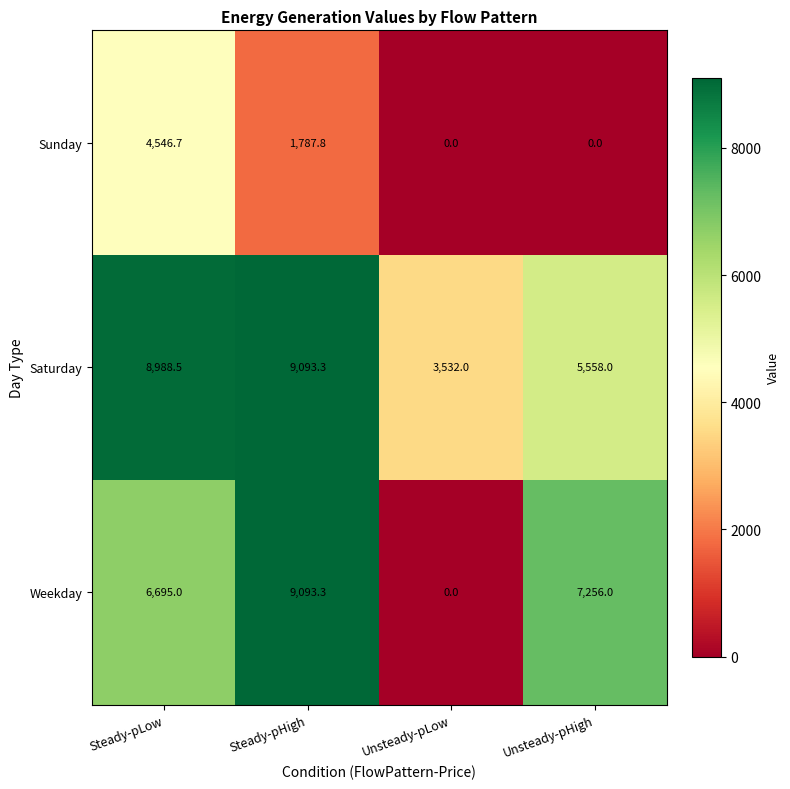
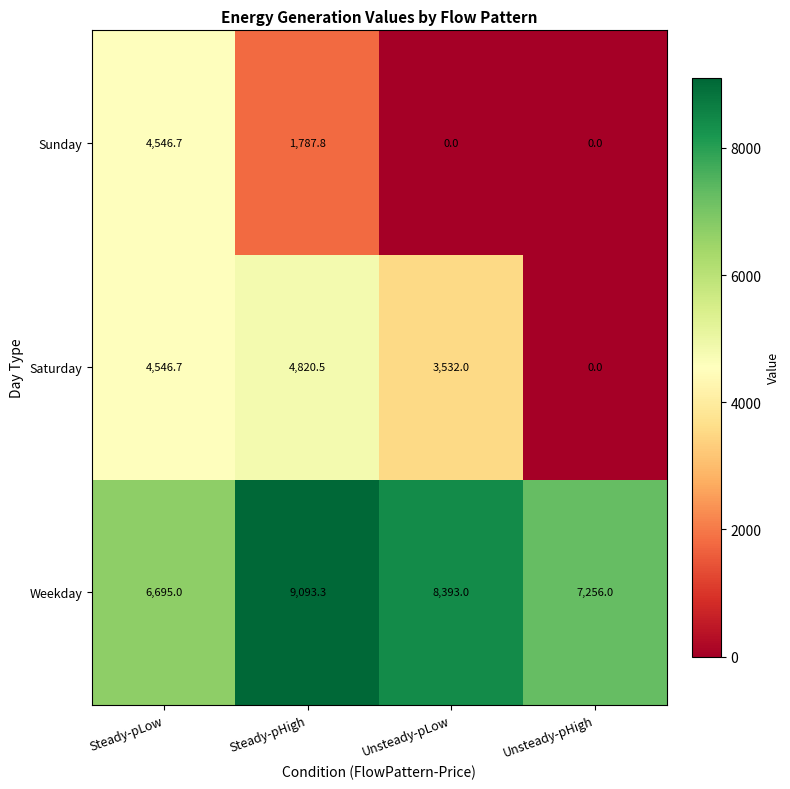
Saturday, Steady-pLow: 8,988.5 -> 4,546.7
Saturday, Steady-pHigh: 9,093.3 -> 4,820.5
Saturday, Unsteady-pHigh: 5,558.0 -> 0.0
Weekday, Unsteady-pLow: 0.0 -> 8,393.0
